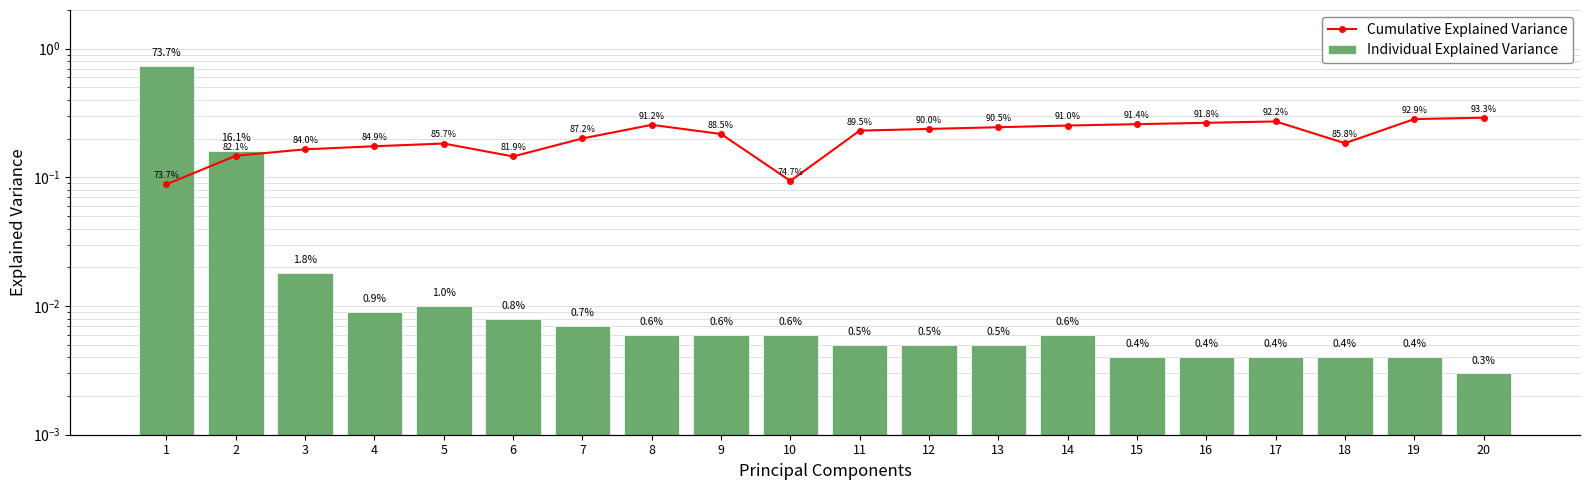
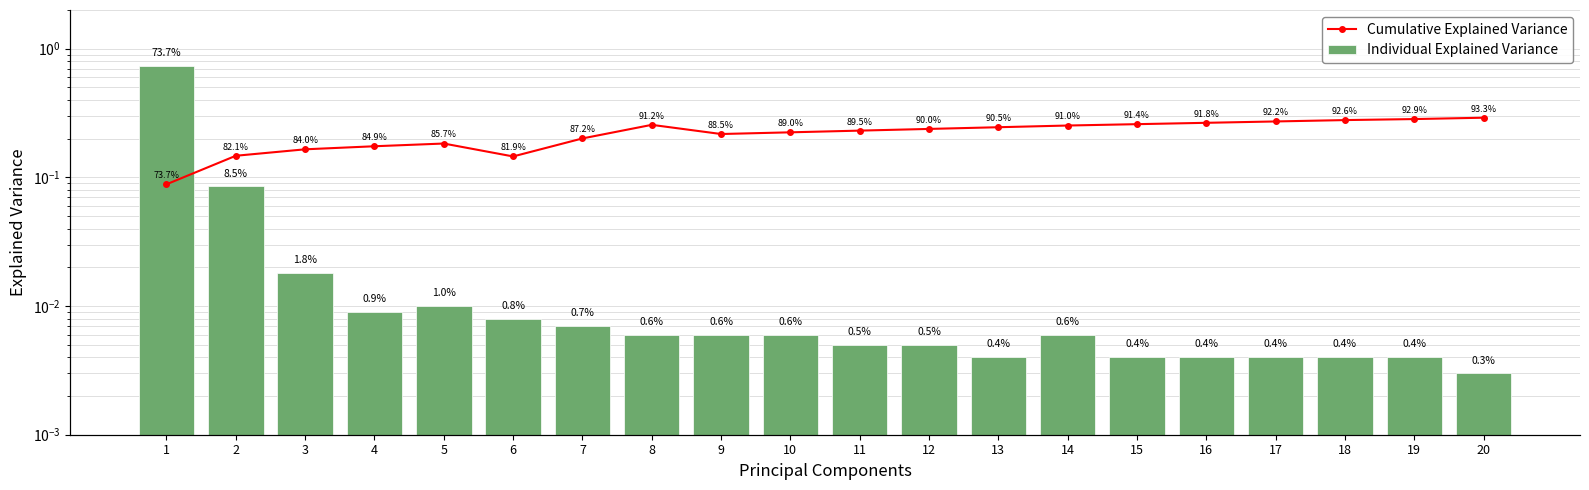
Individual Explained Variance, 2: 16.1% -> 8.5%
Individual Explained Variance, 13: 0.5% -> 0.4%
Cumulative Explained Variance, 10: 74.7% -> 89.0%
Cumulative Explained Variance, 18: 85.8% -> 92.6%
